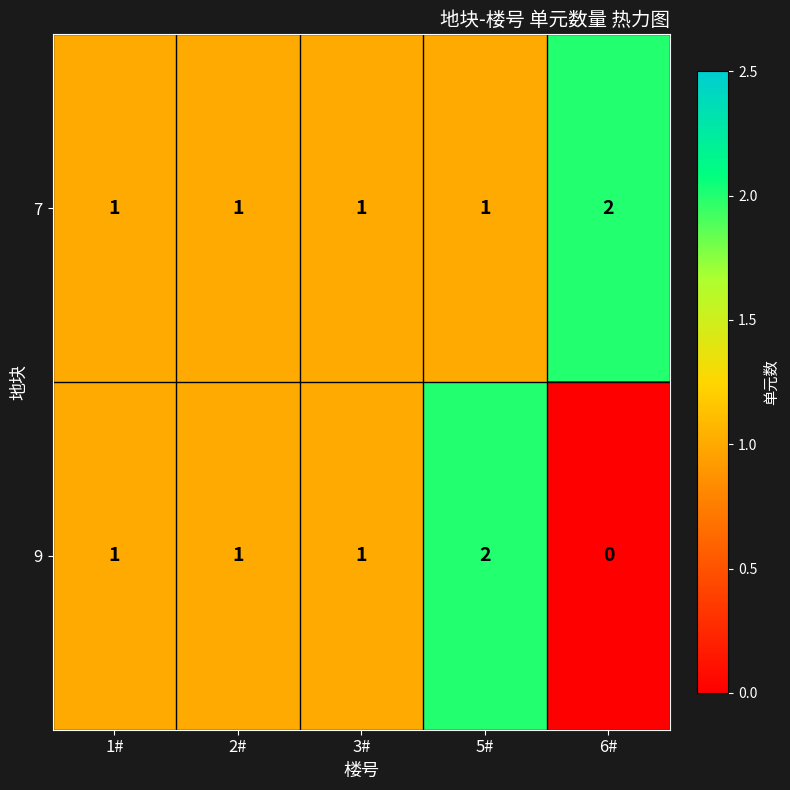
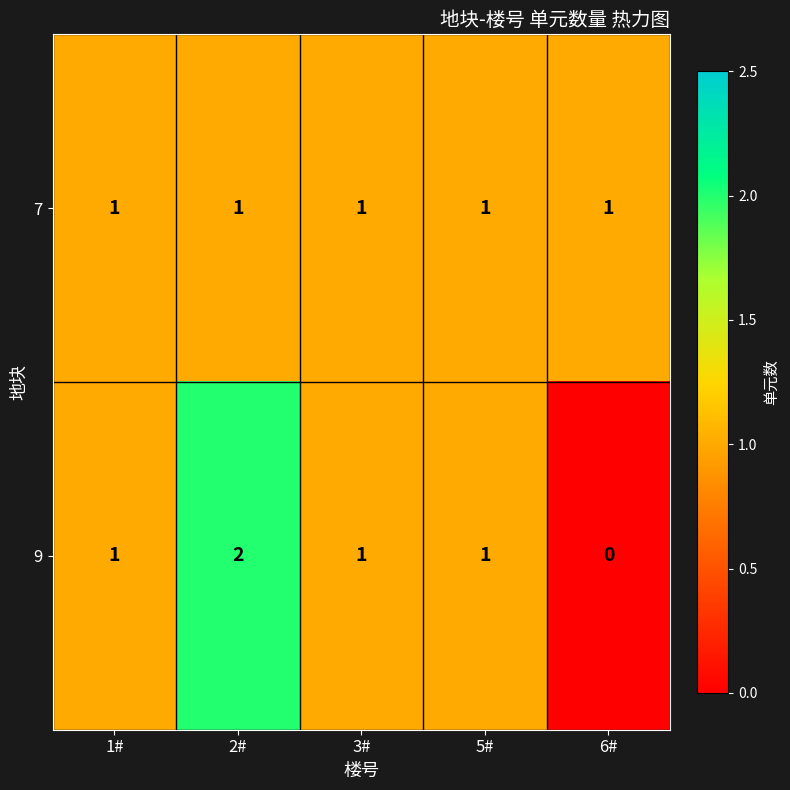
7, 6#: 2 -> 1
9, 2#: 1 -> 2
9, 5#: 2 -> 1
